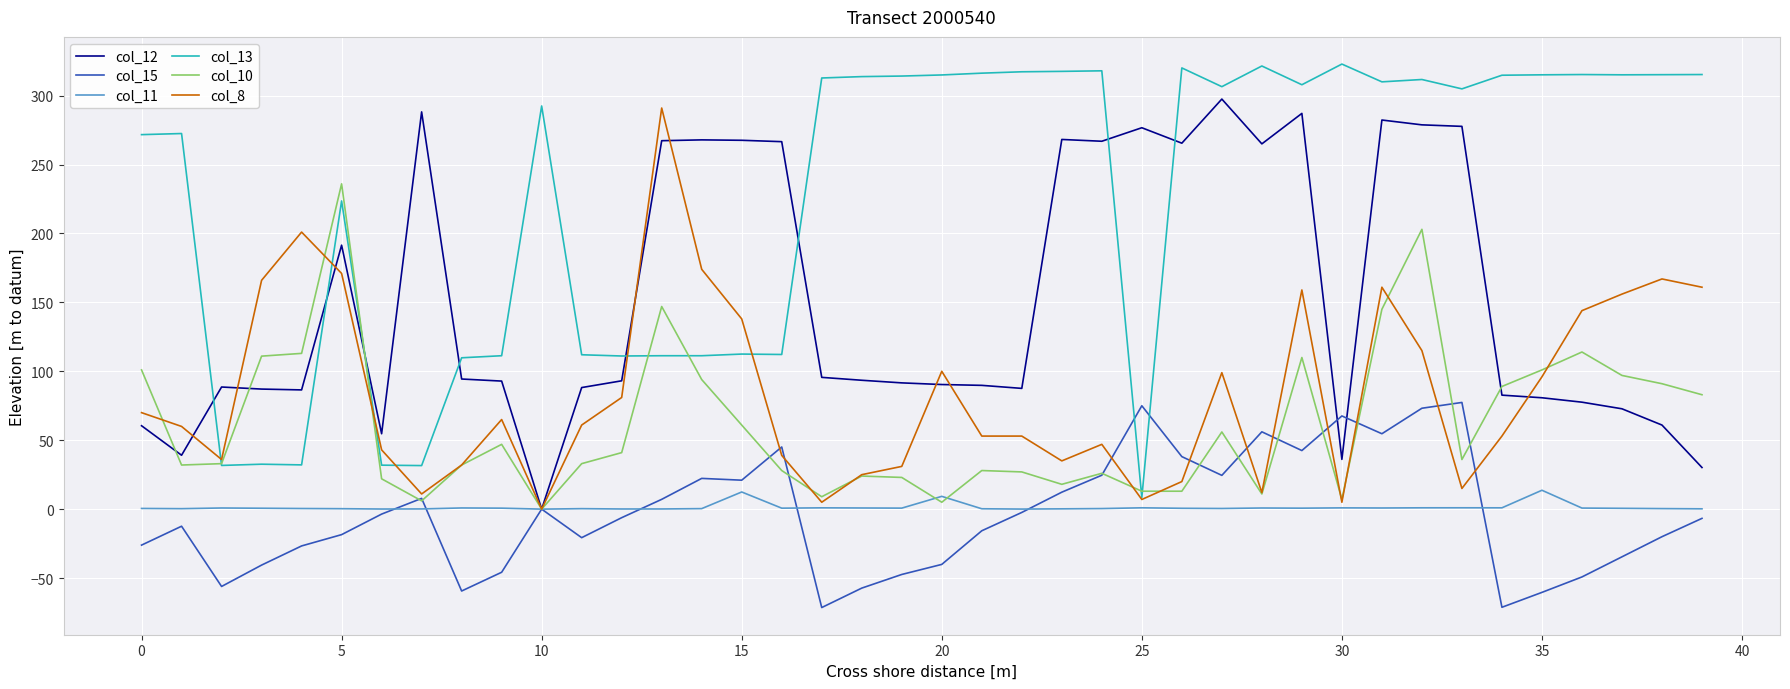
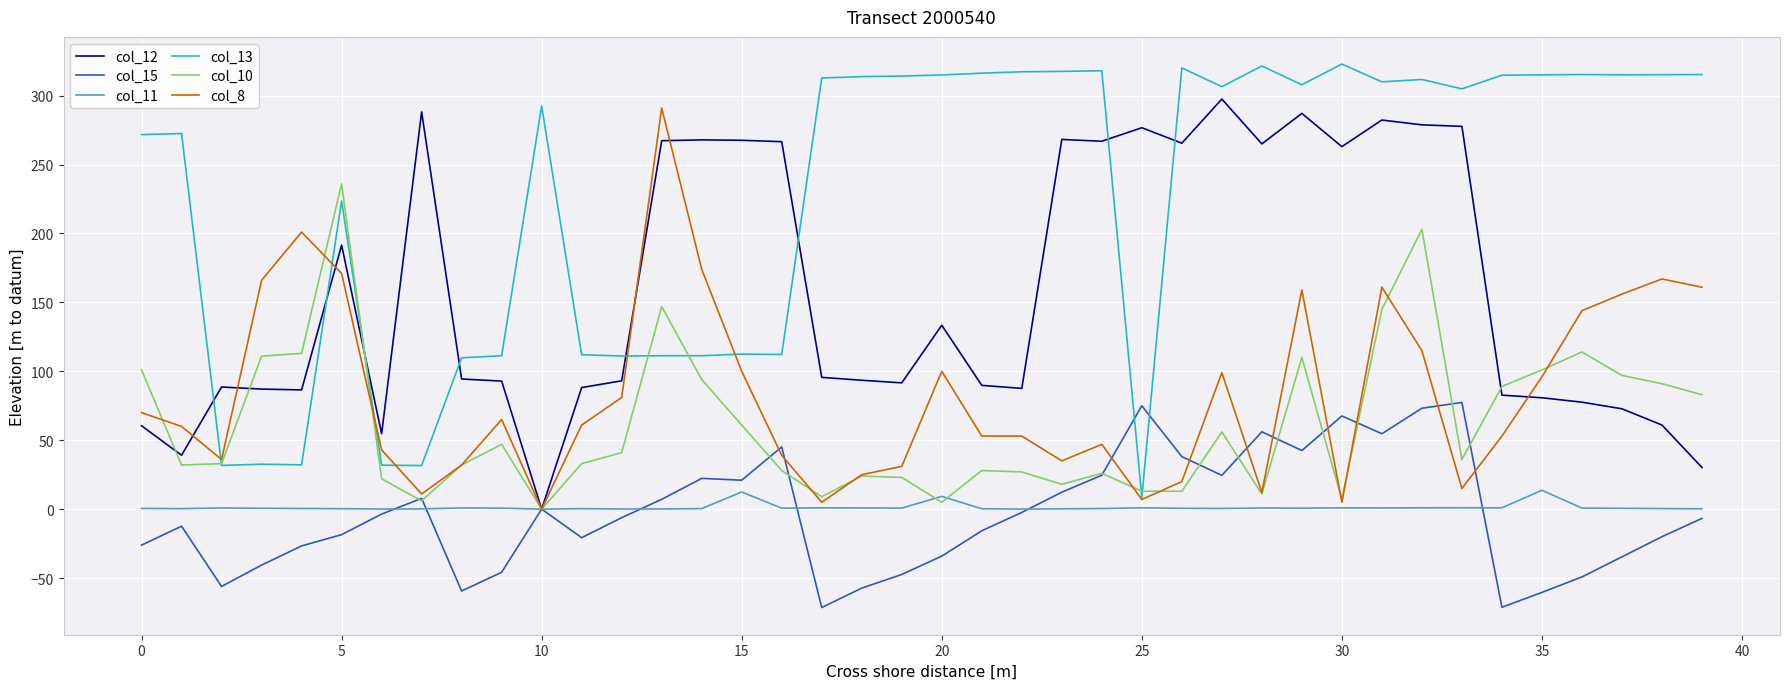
col_8, 15: 138 -> 100
col_12, 20: 90 -> 133
col_15, 20: -40 -> -34
col_12, 30: 36 -> 263
